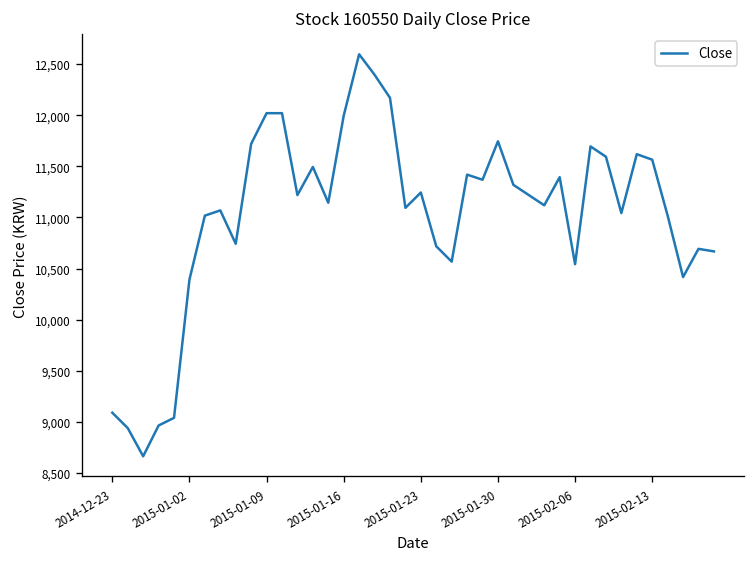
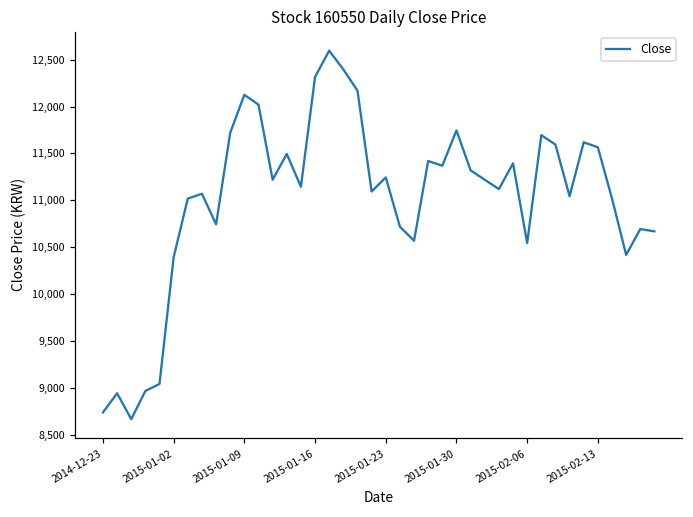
2014-12-23: 9,100 -> 8,700
2015-01-09: 12,000 -> 12,100
2015-01-16: 12,000 -> 12,300
